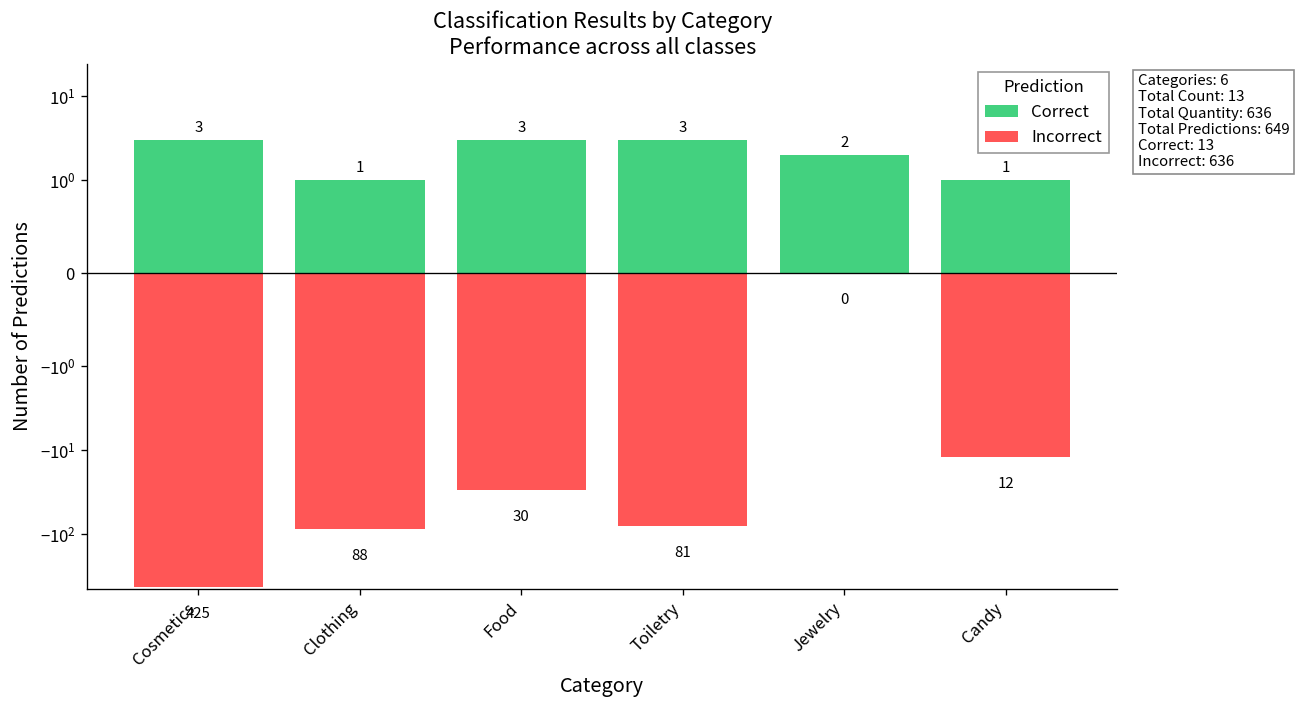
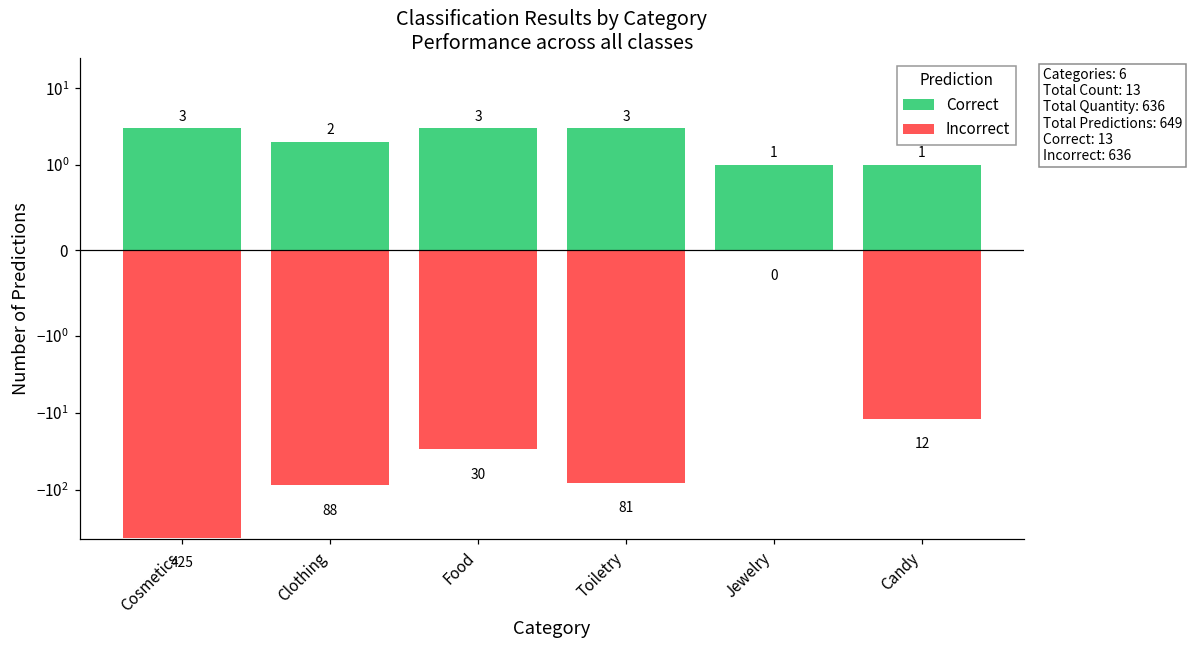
Correct, Clothing: 1 -> 2
Correct, Jewelry: 2 -> 1
